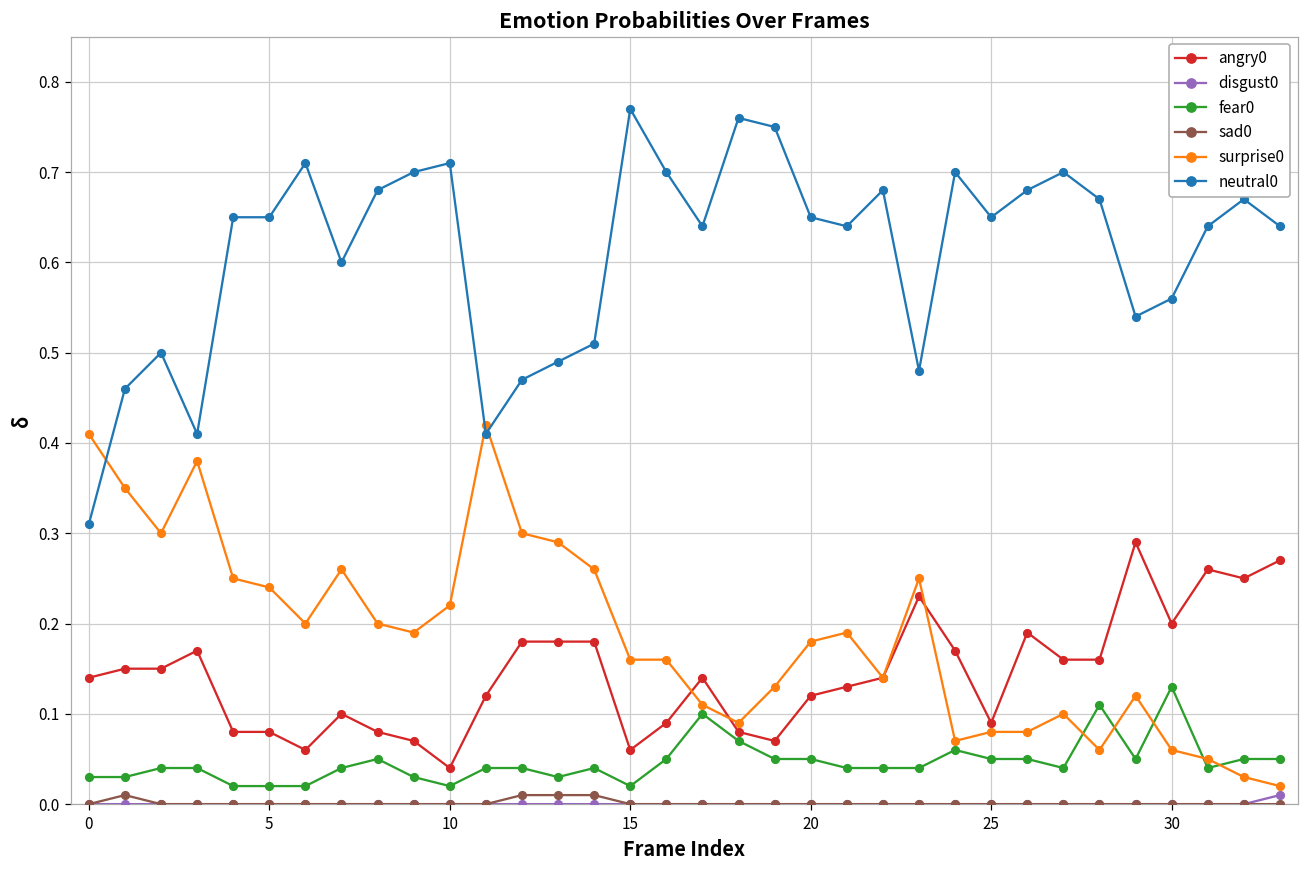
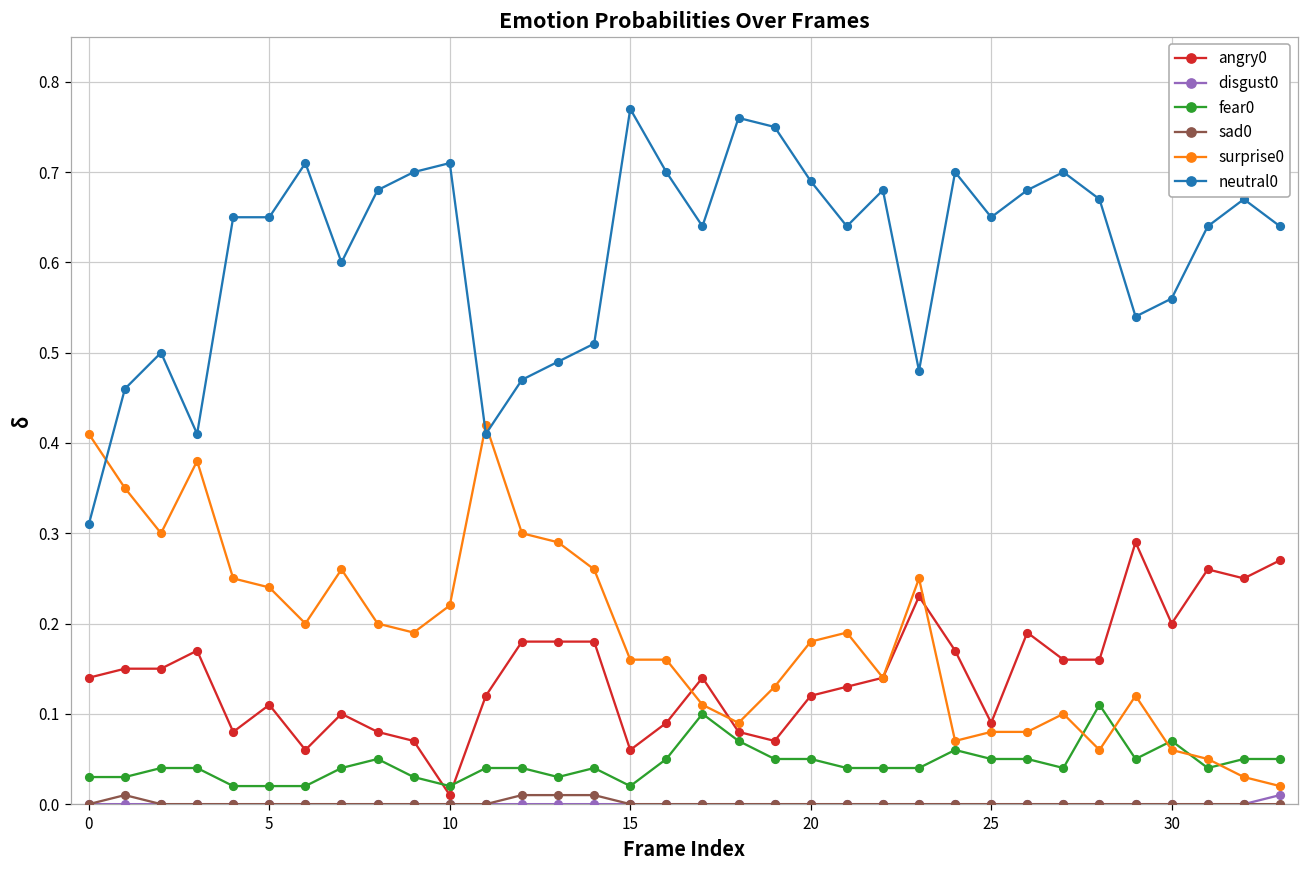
angry0, 5: 0.08 -> 0.11
angry0, 10: 0.04 -> 0.01
neutral0, 20: 0.65 -> 0.69
fear0, 30: 0.13 -> 0.07
